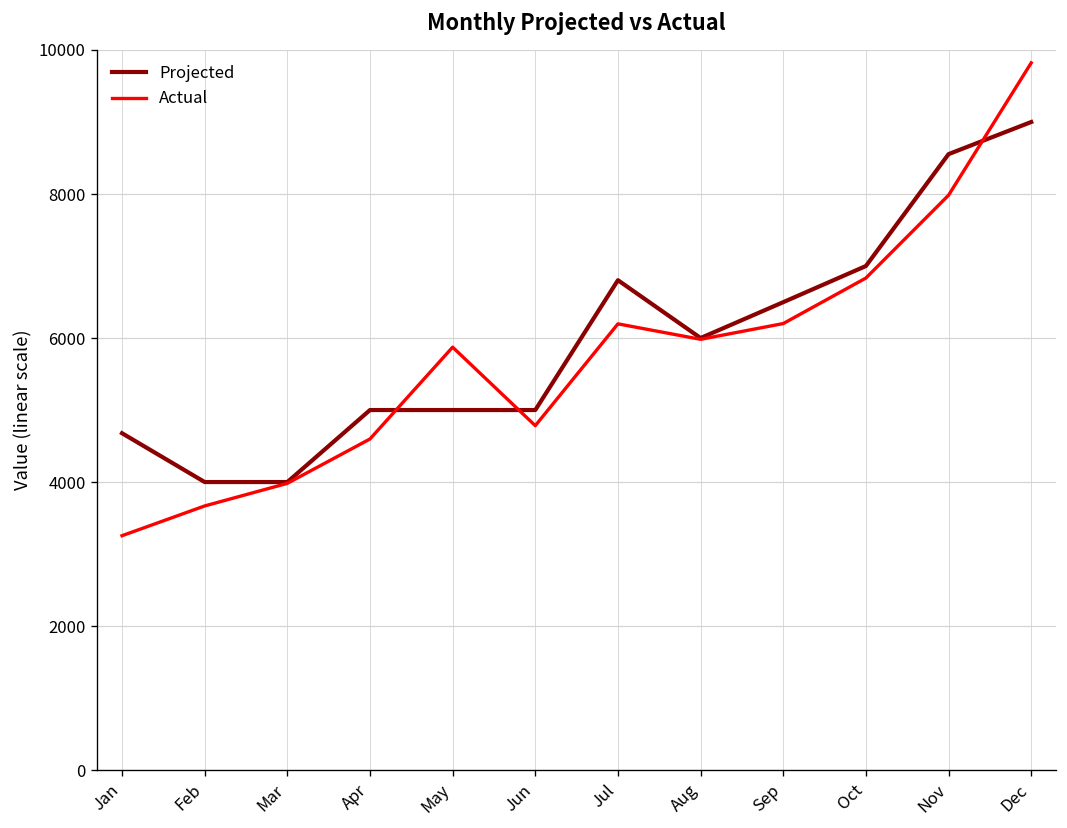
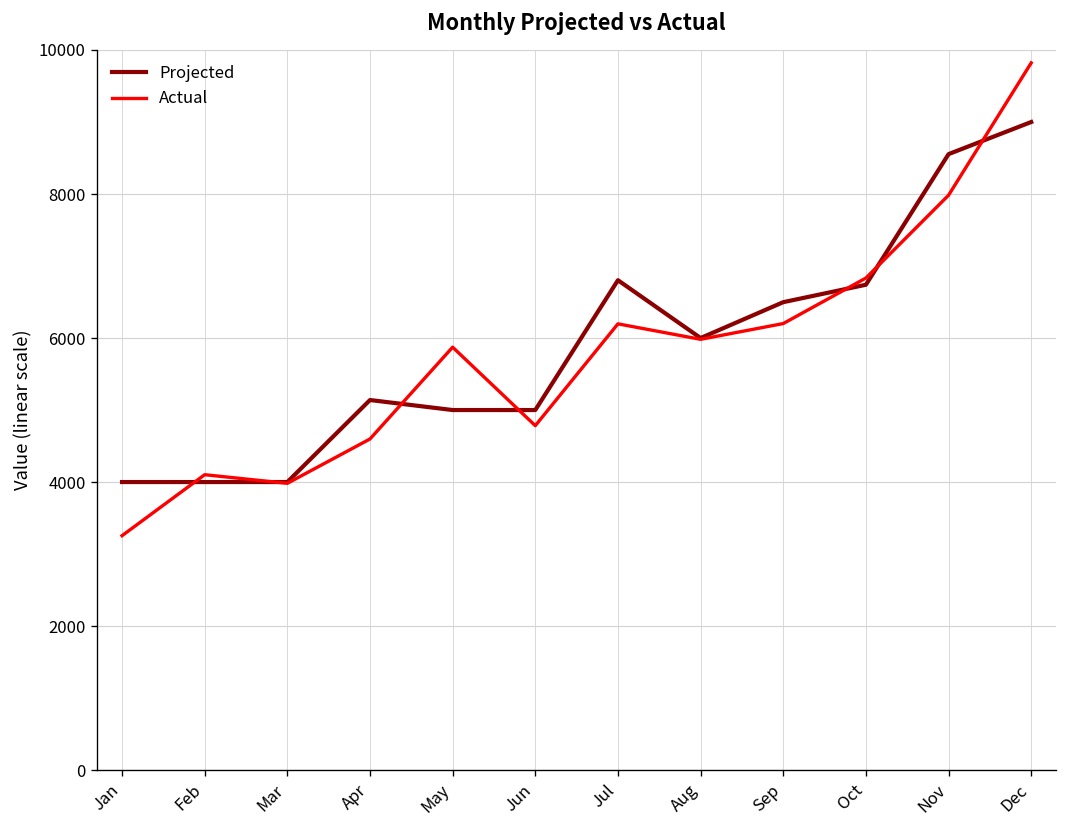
Projected, Jan: 4700 -> 4000
Actual, Feb: 3700 -> 4100
Projected, Apr: 5000 -> 5100
Projected, Oct: 7000 -> 6700
